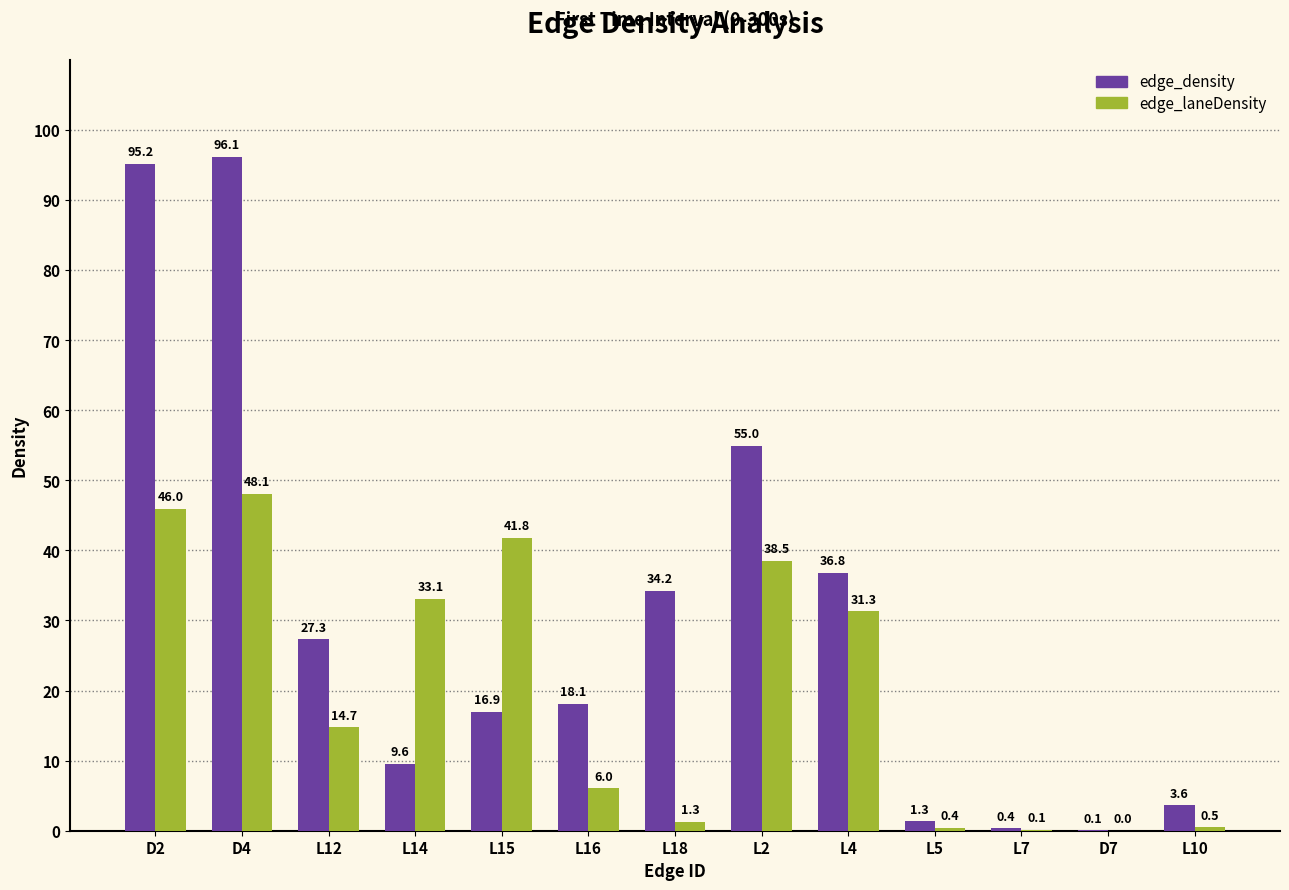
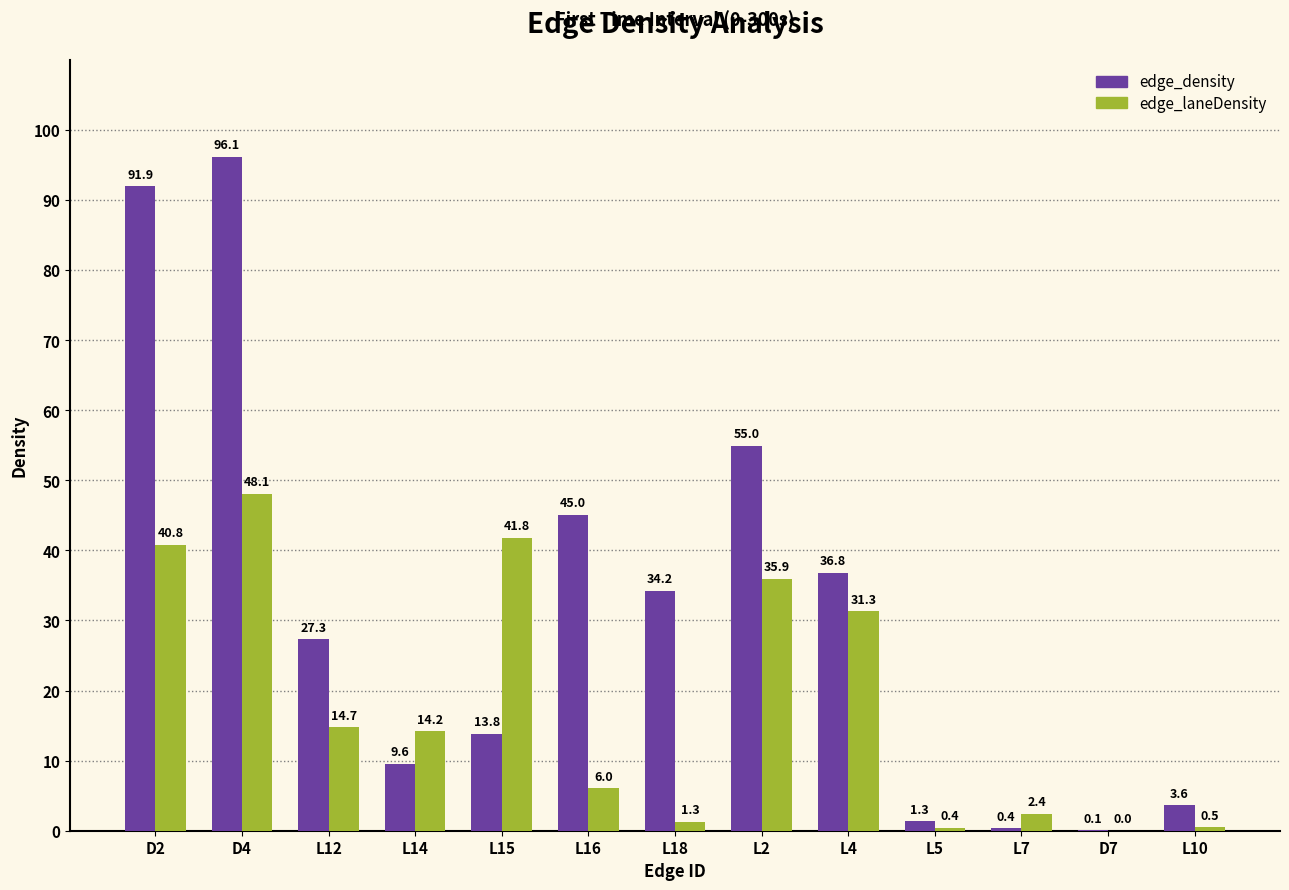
edge_density, D2: 95.2 -> 91.9
edge_laneDensity, D2: 46.0 -> 40.8
edge_laneDensity, L14: 33.1 -> 14.2
edge_density, L15: 16.9 -> 13.8
edge_density, L16: 18.1 -> 45.0
edge_laneDensity, L2: 38.5 -> 35.9
edge_laneDensity, L7: 0.1 -> 2.4
